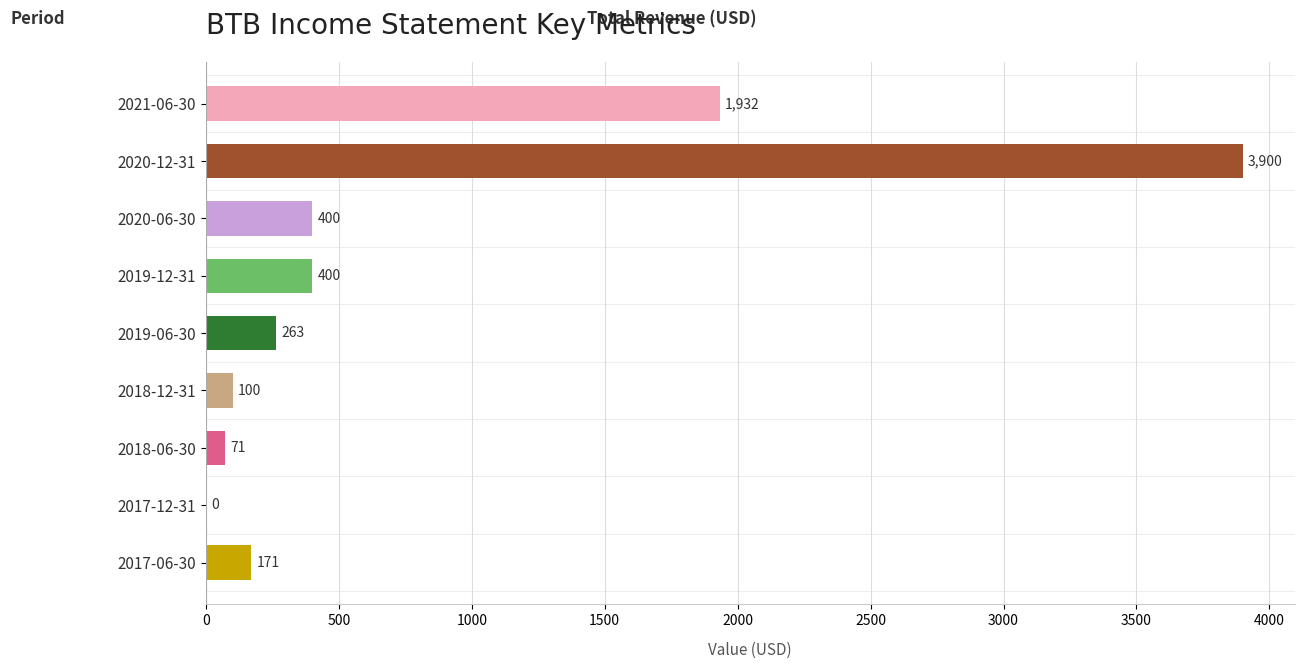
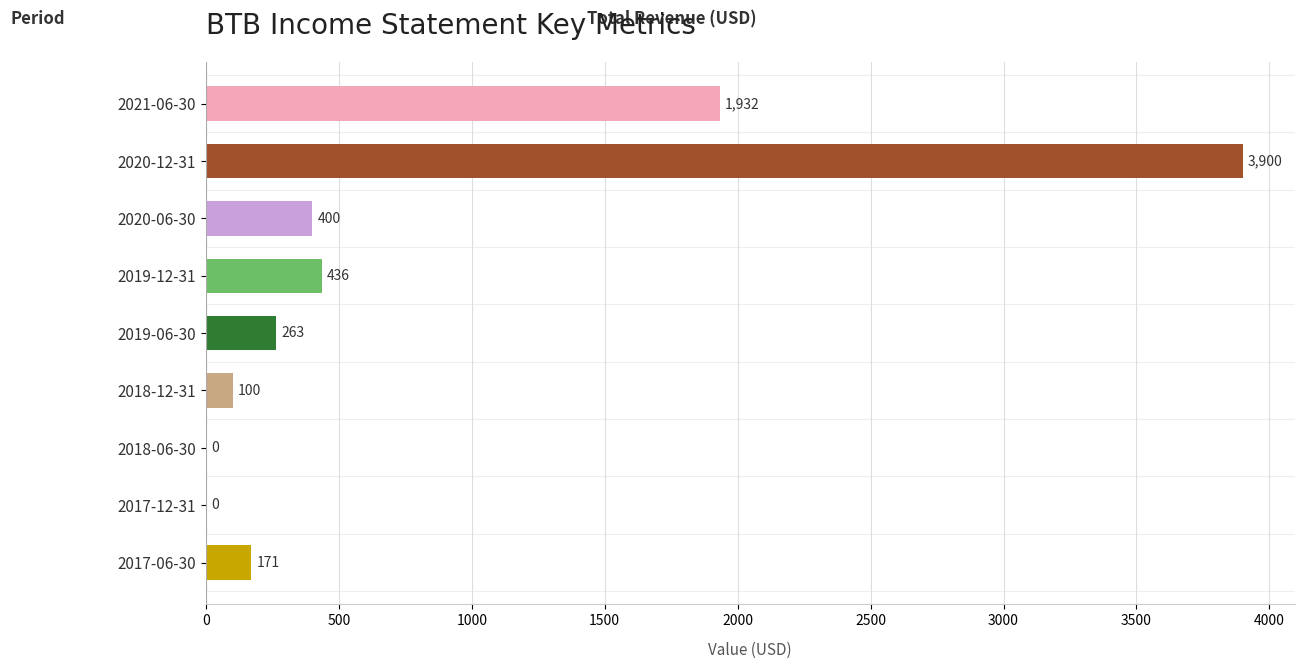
2019-12-31: 400 -> 436
2018-06-30: 71 -> 0
